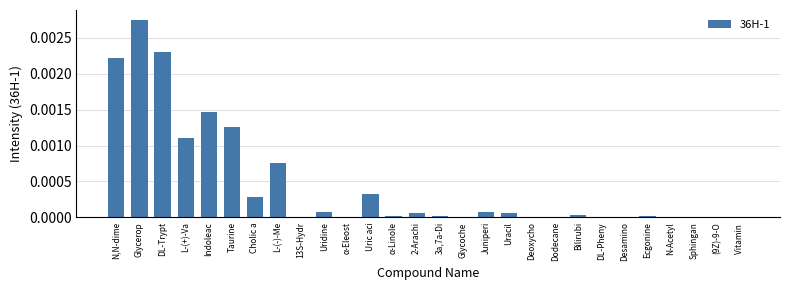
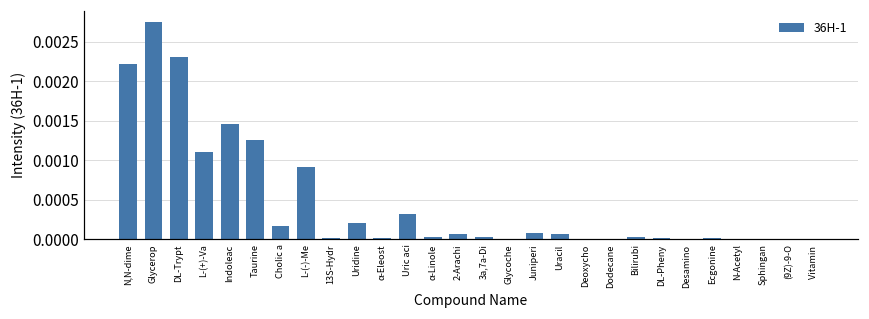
Cholic a: 0.0003 -> 0.0002
L-(-)-Me: 0.0008 -> 0.0009
Uridine: 0.0001 -> 0.0002
